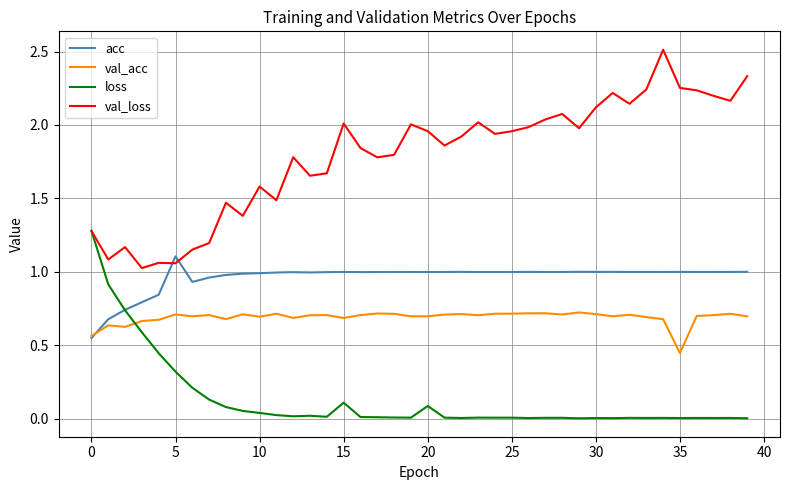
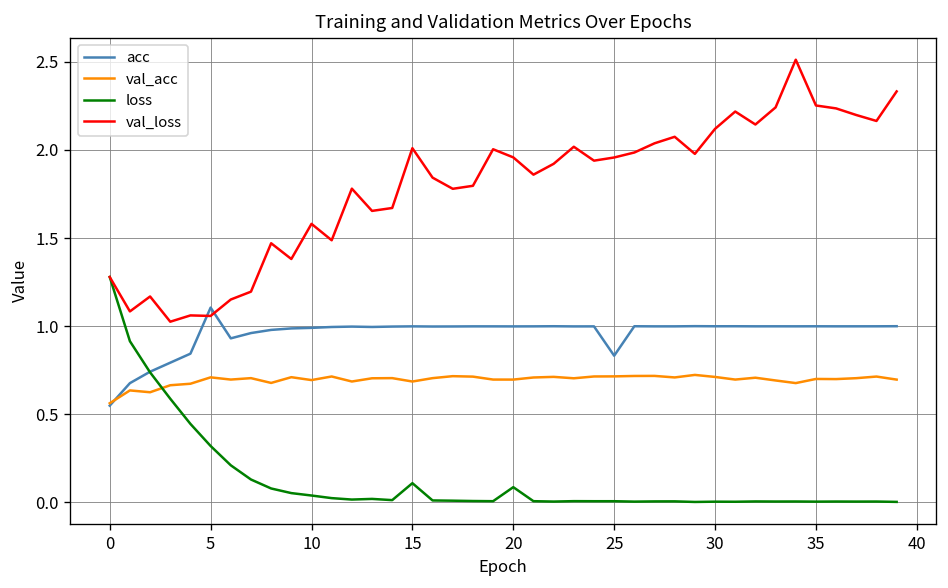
acc, 25: 1.00 -> 0.83
val_acc, 35: 0.45 -> 0.70
